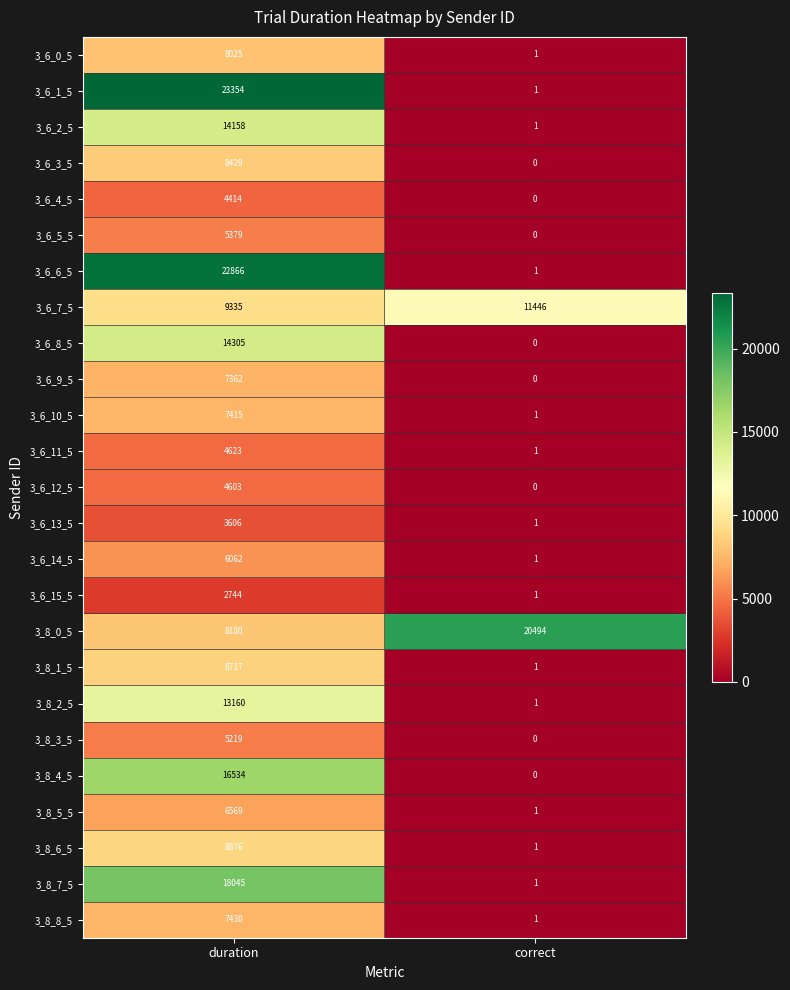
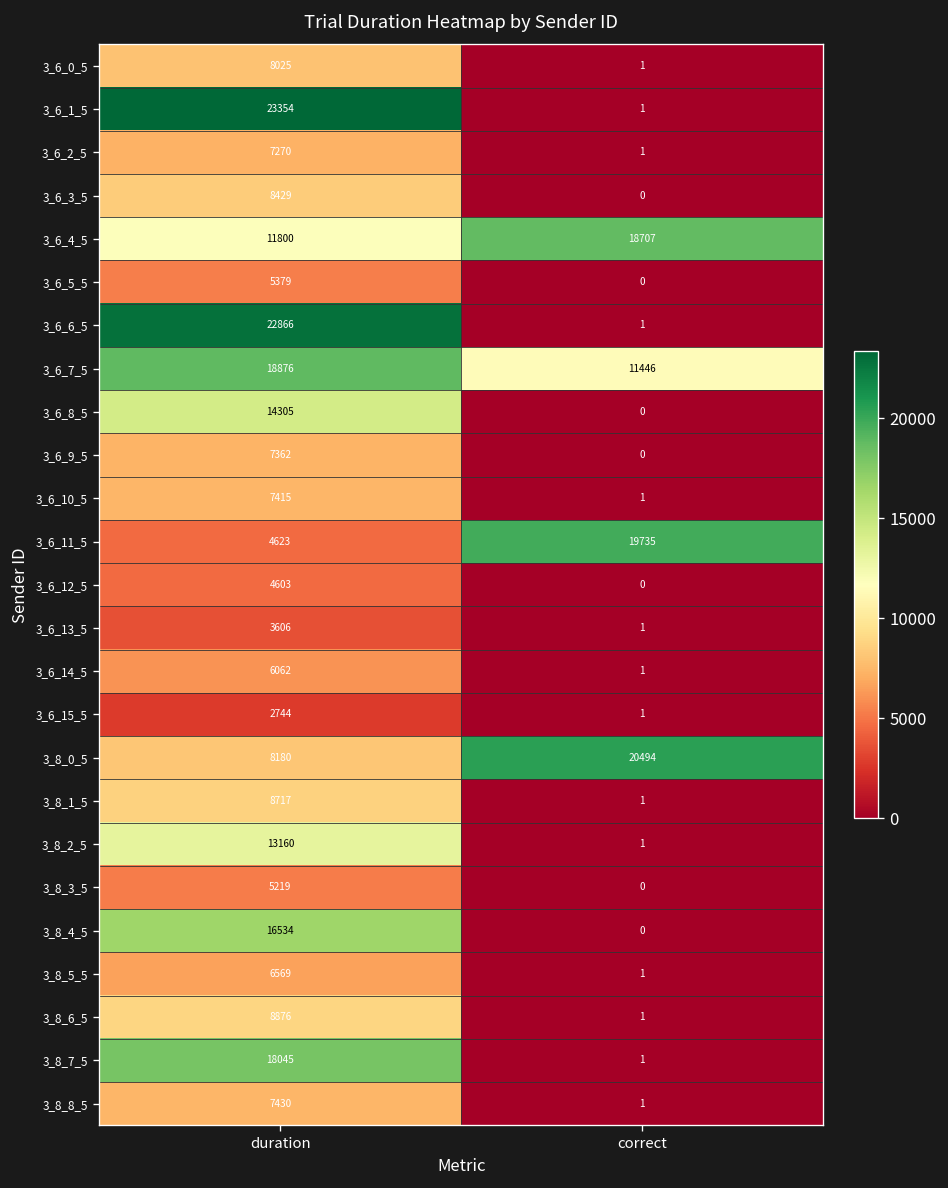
3_6_2_5, duration: 14158 -> 7270
3_6_4_5, duration: 4414 -> 11800
3_6_4_5, correct: 0 -> 18707
3_6_7_5, duration: 9335 -> 18876
3_6_11_5, correct: 1 -> 19735
